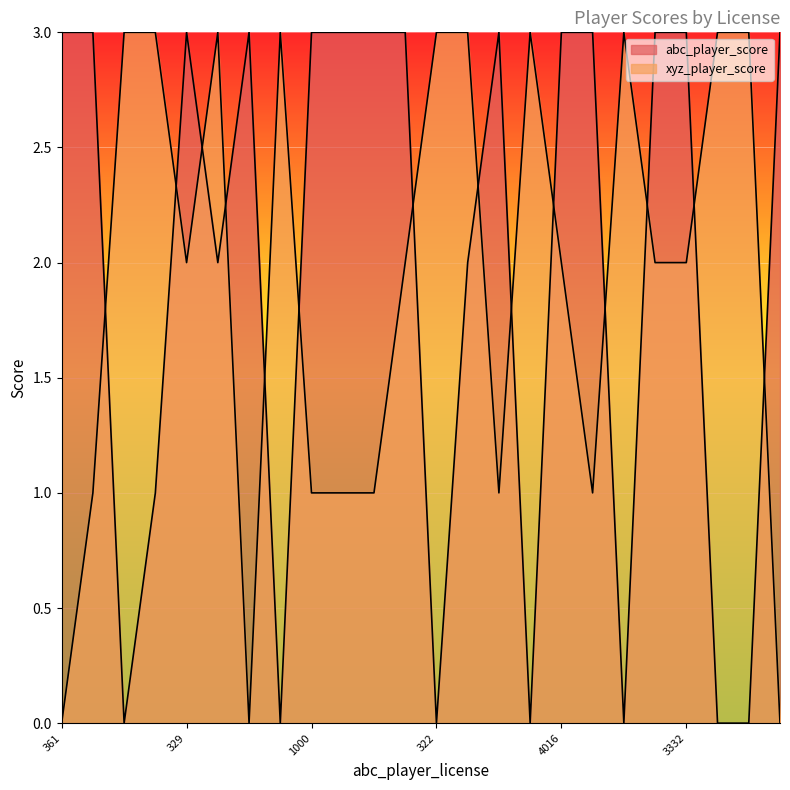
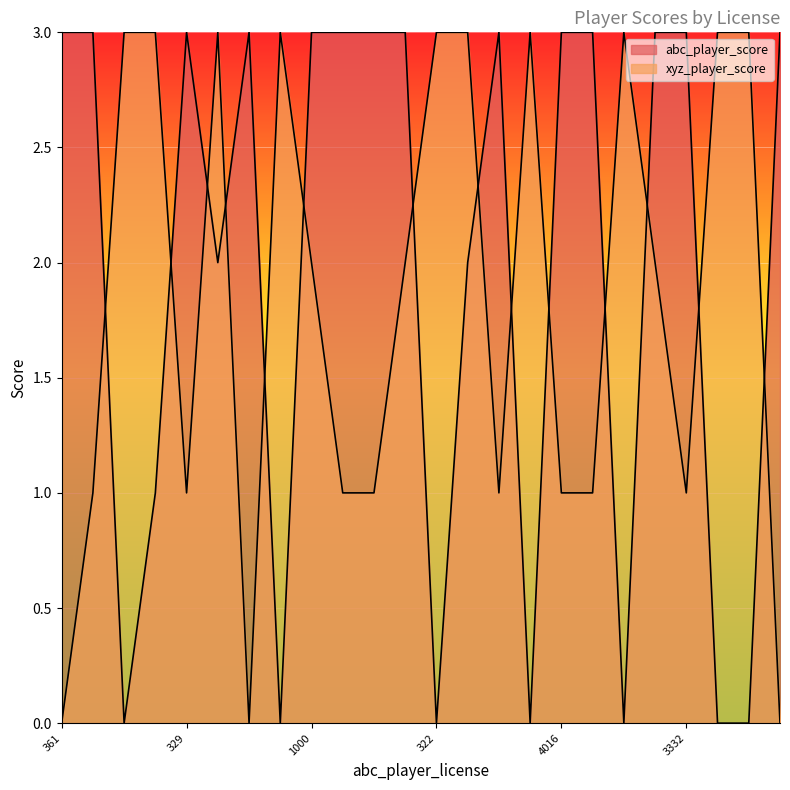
xyz_player_score, 329: 2 -> 1
xyz_player_score, 1000: 1 -> 2
xyz_player_score, 4016: 2 -> 1
xyz_player_score, 3332: 2 -> 1
